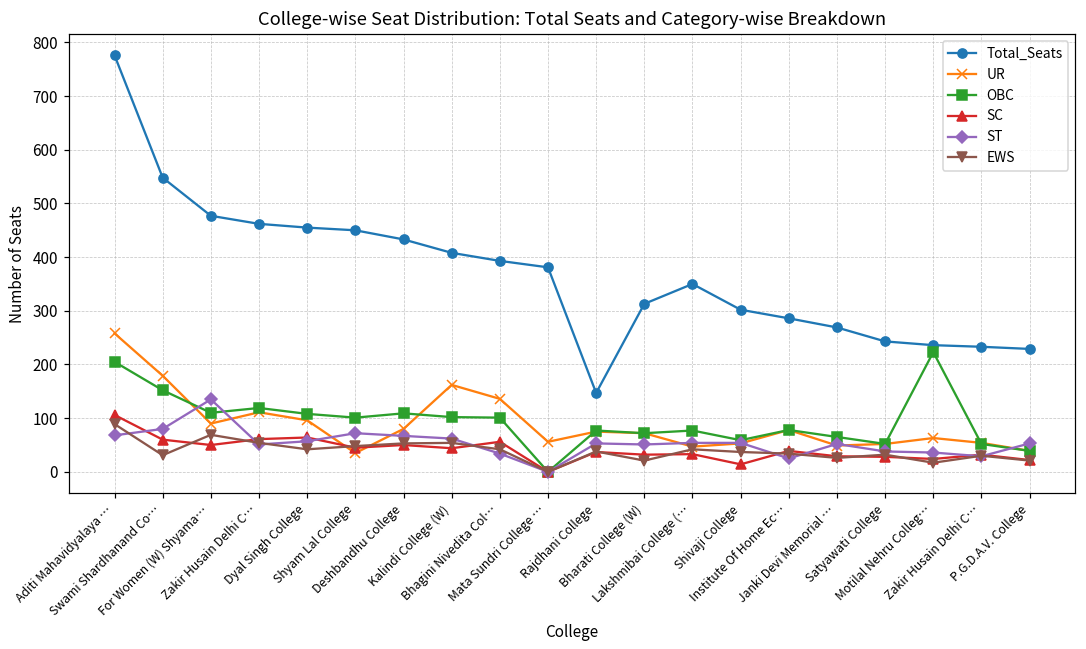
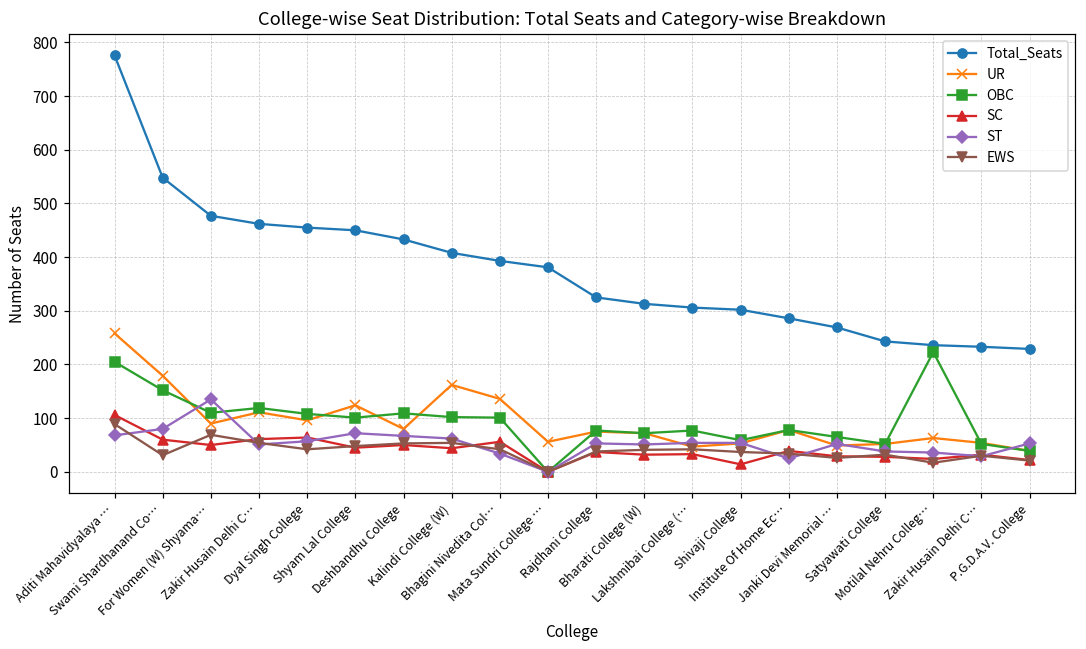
UR, Shyam Lal College: 40 -> 120
Total_Seats, Rajdhani College: 150 -> 330
EWS, Bharati College (W): 20 -> 40
Total_Seats, Lakshmibai College (…: 350 -> 310
